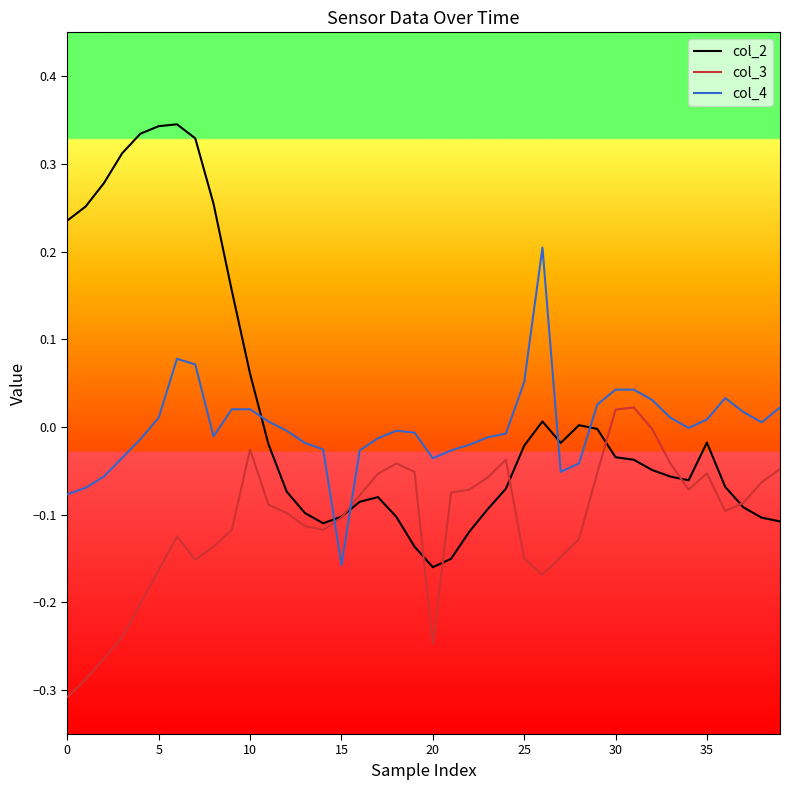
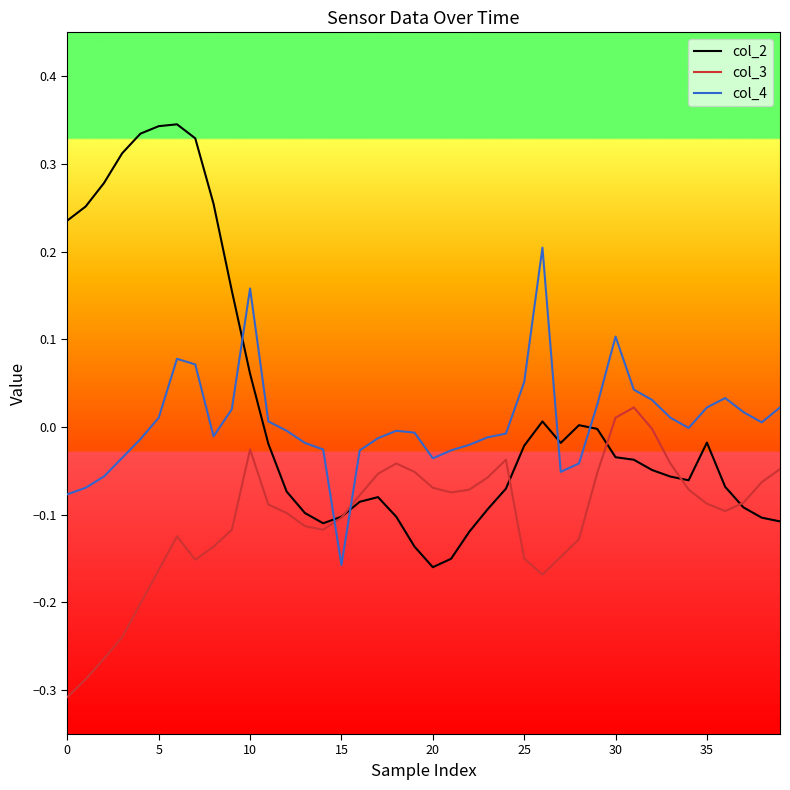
col_4, 10: 0.02 -> 0.16
col_3, 20: -0.25 -> -0.07
col_3, 30: 0.02 -> 0.01
col_4, 30: 0.04 -> 0.10
col_3, 35: -0.05 -> -0.09
col_4, 35: 0.01 -> 0.02
